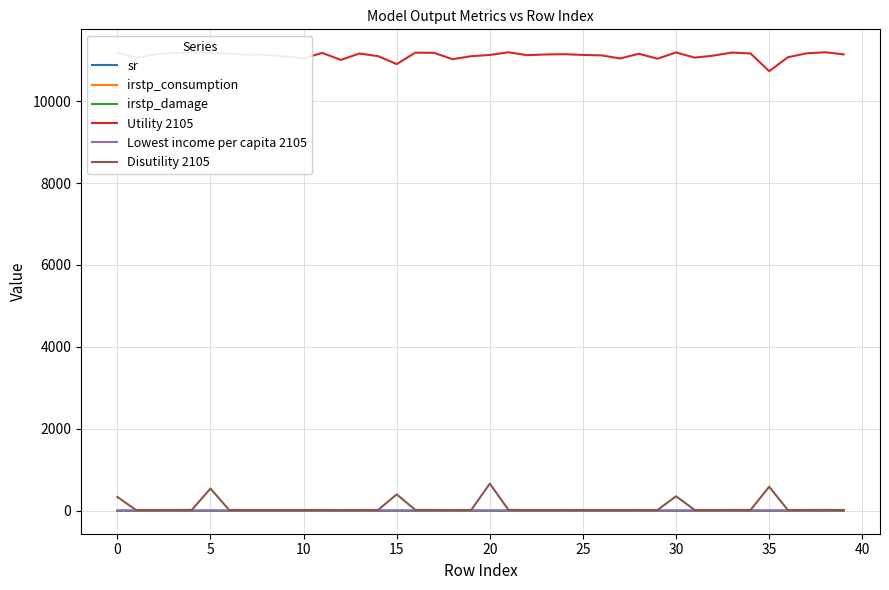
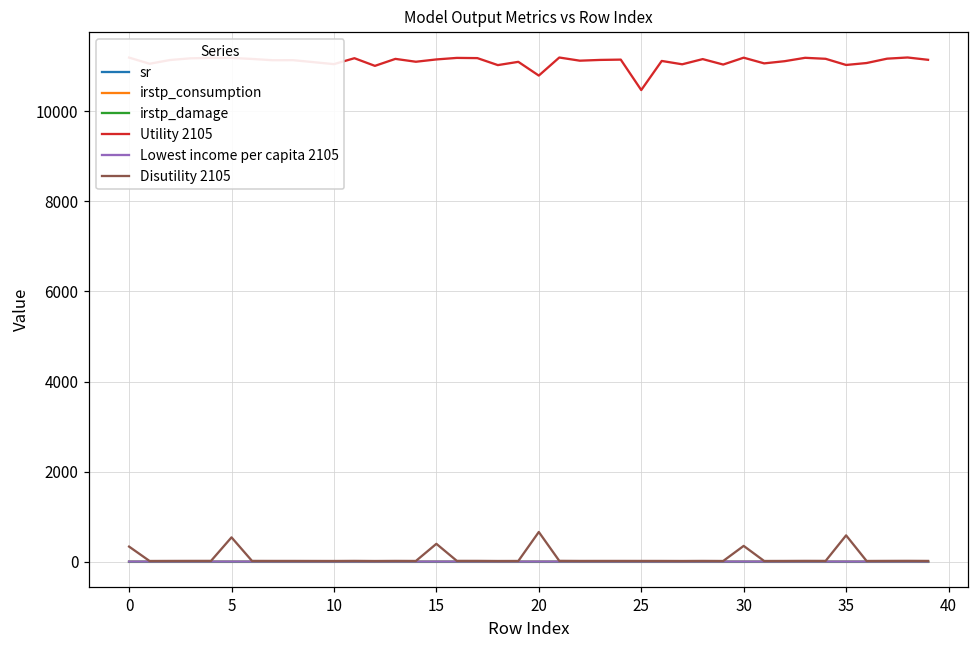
Utility 2105, 15: 10900 -> 11100
Utility 2105, 20: 11100 -> 10800
Utility 2105, 25: 11100 -> 10500
Utility 2105, 35: 10700 -> 11000
